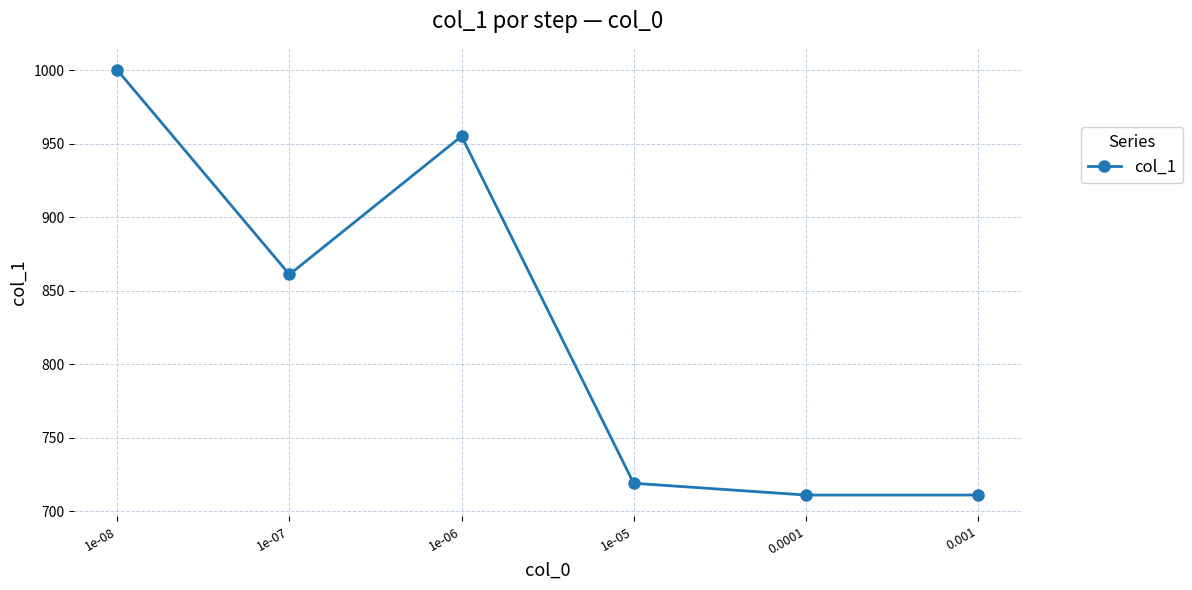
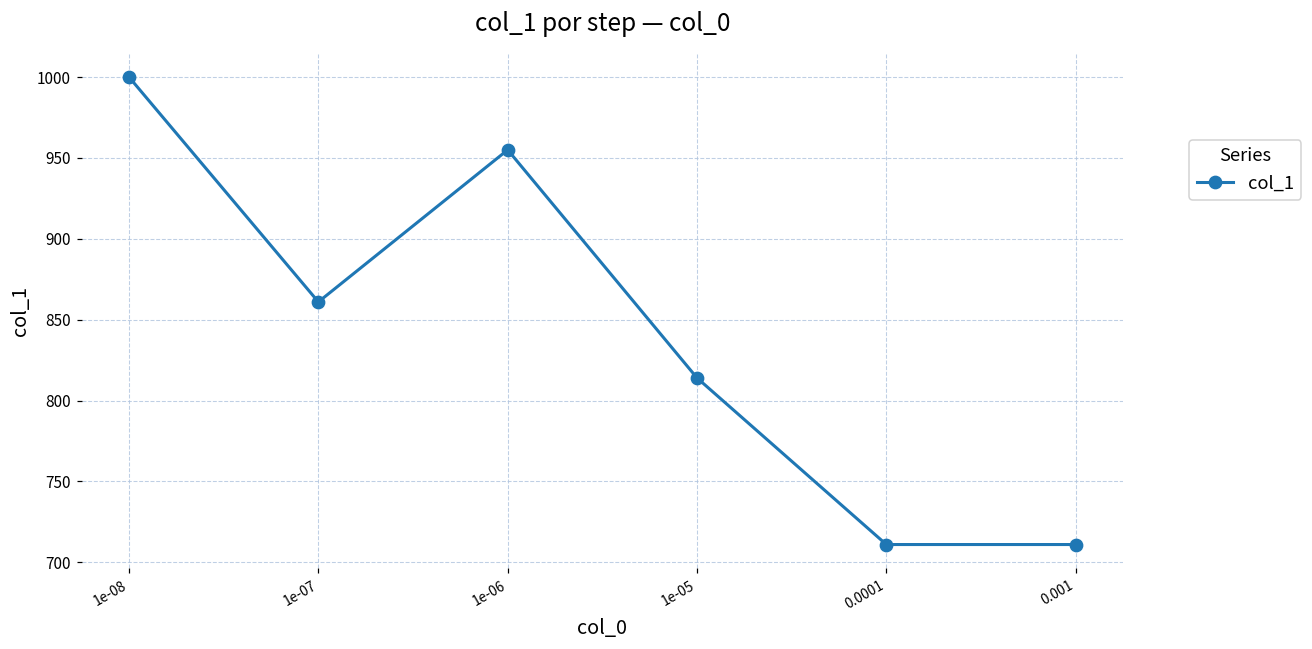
1e-05: 719 -> 814
